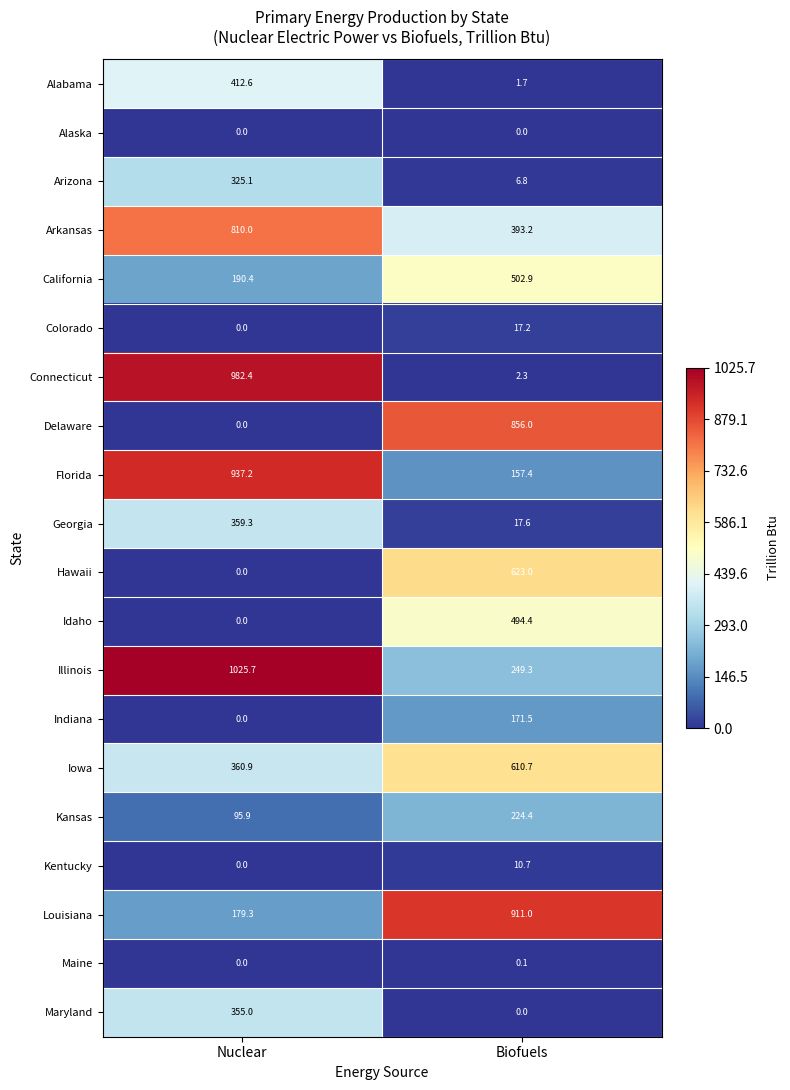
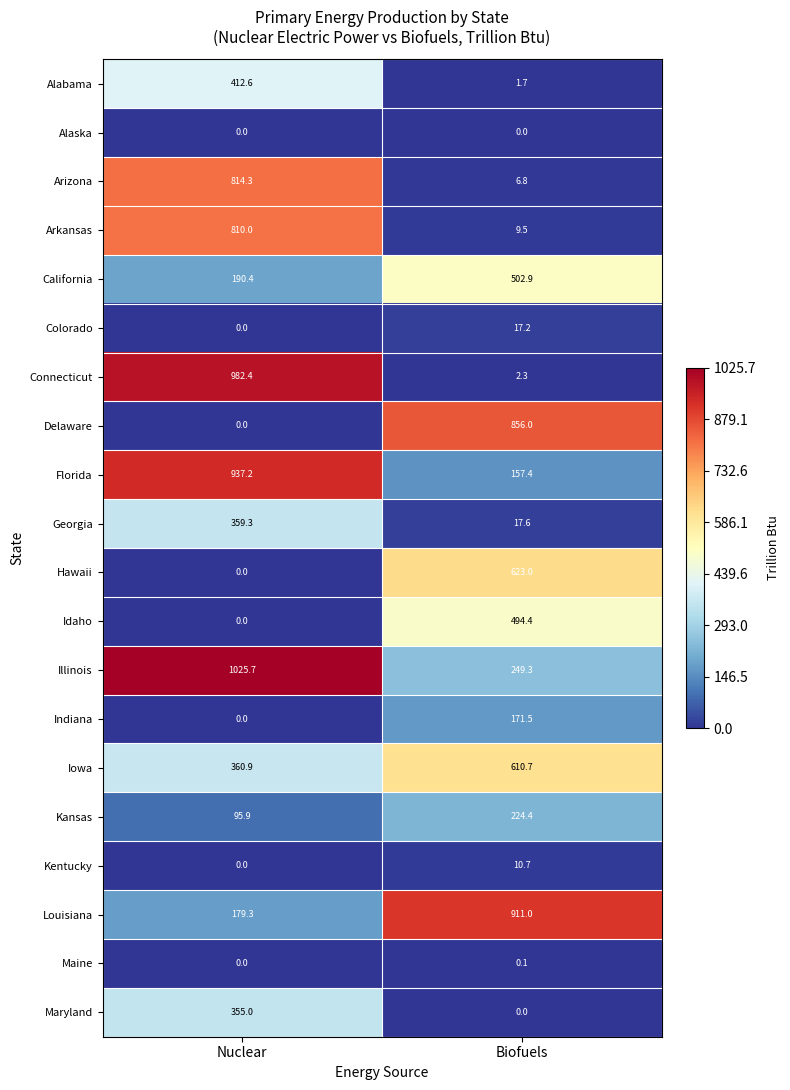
Arizona, Nuclear: 325.1 -> 814.3
Arkansas, Biofuels: 393.2 -> 9.5
